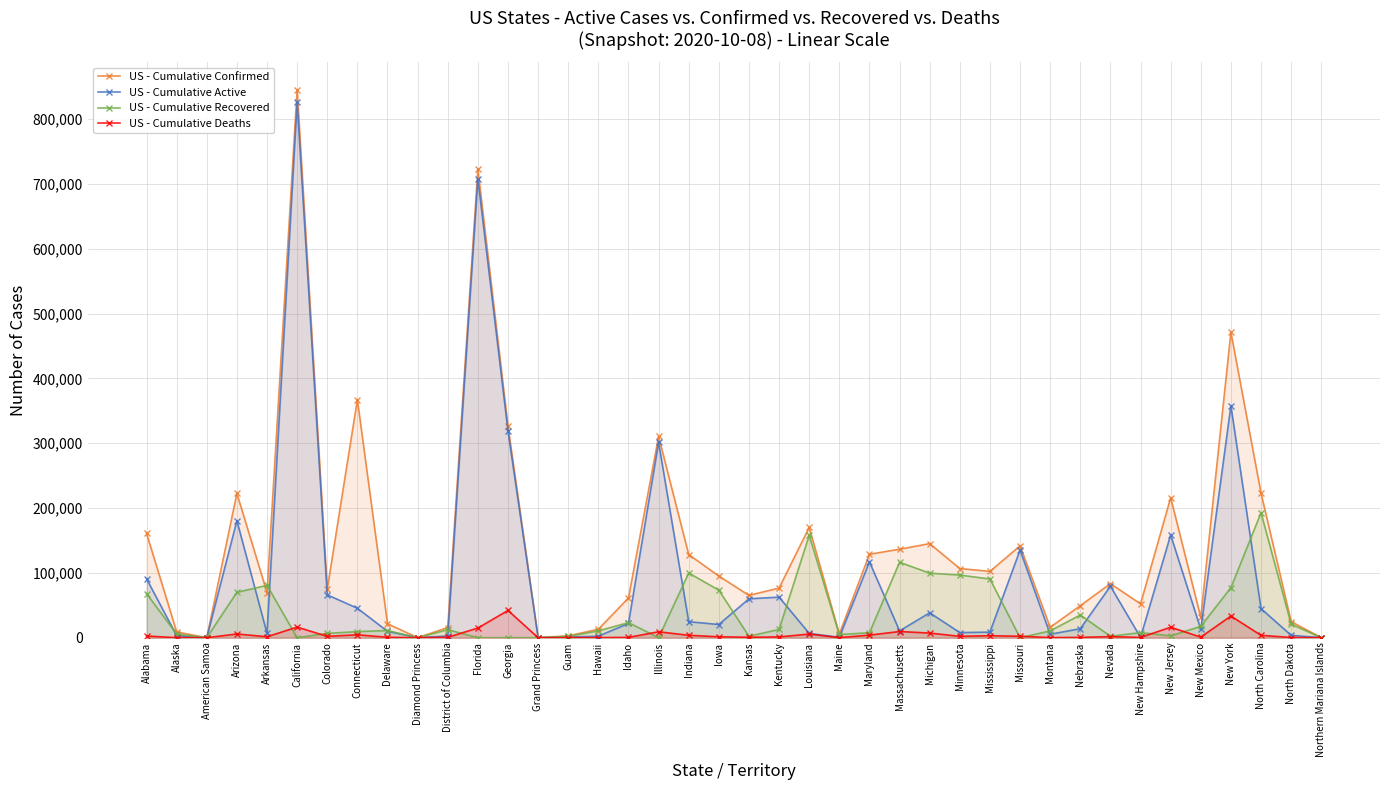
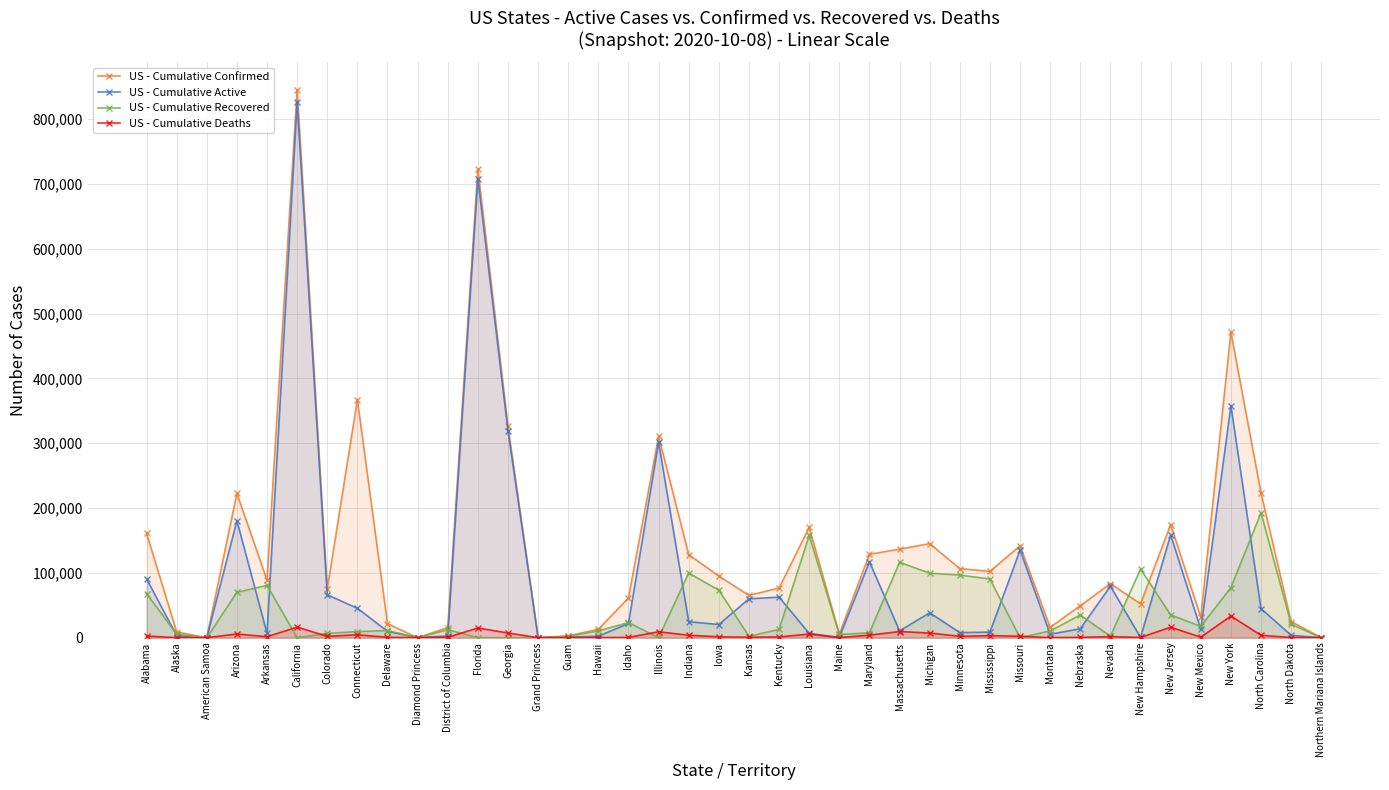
US - Cumulative Confirmed, Arkansas: 70,000 -> 90,000
US - Cumulative Deaths, Georgia: 40,000 -> 10,000
US - Cumulative Recovered, New Hampshire: 10,000 -> 110,000
US - Cumulative Confirmed, New Jersey: 220,000 -> 170,000
US - Cumulative Recovered, New Jersey: 0 -> 40,000
